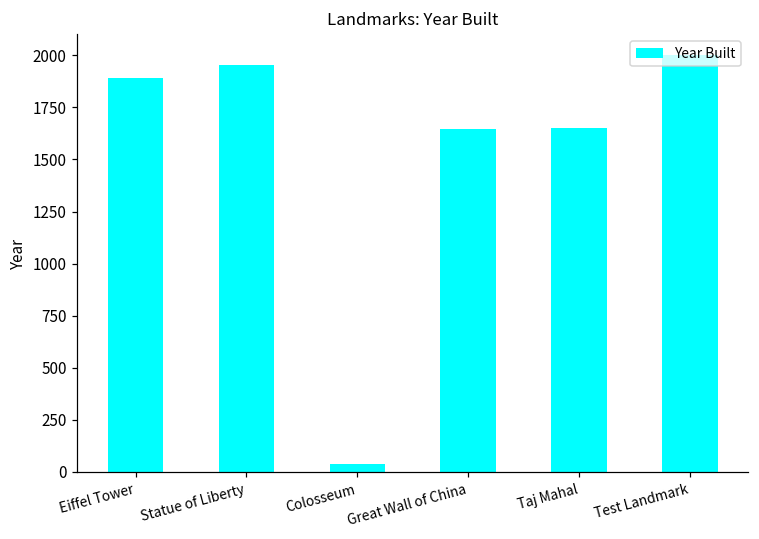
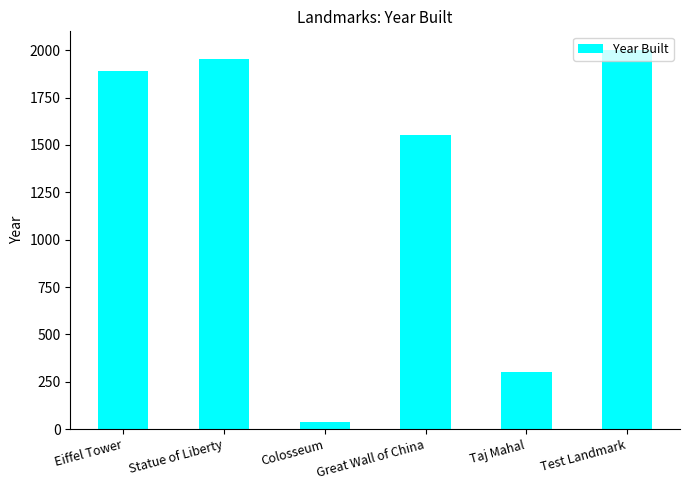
Great Wall of China: 1640 -> 1550
Taj Mahal: 1650 -> 300
